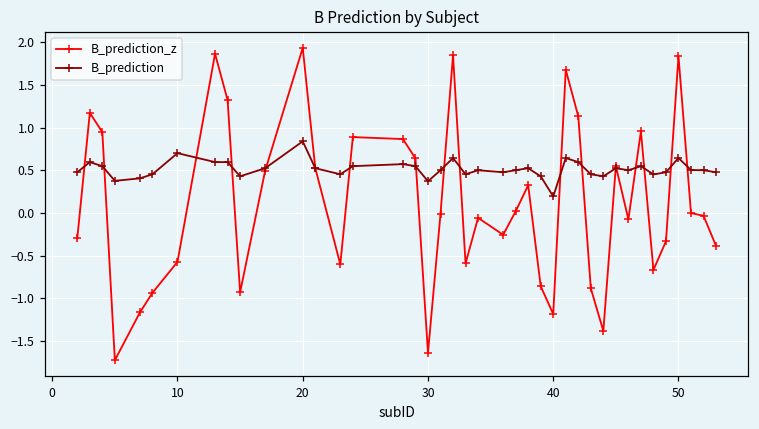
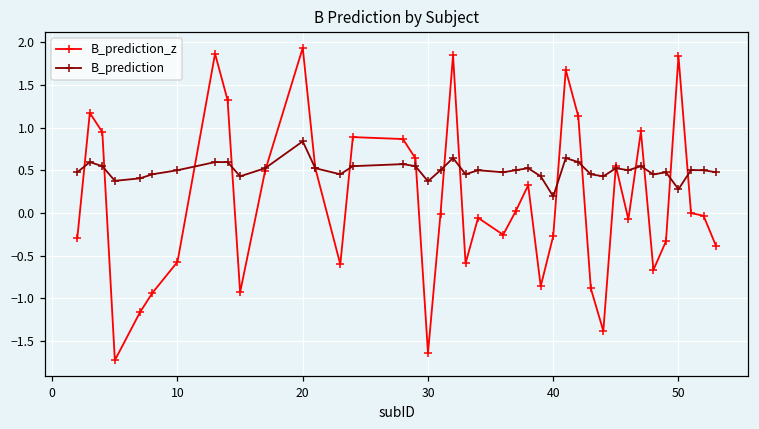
B_prediction, 10: 0.7 -> 0.5
B_prediction_z, 40: -1.2 -> -0.3
B_prediction, 50: 0.6 -> 0.3
